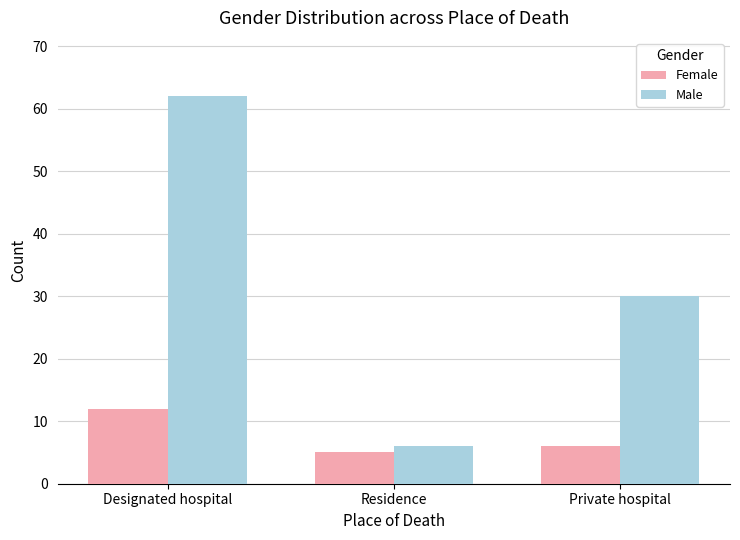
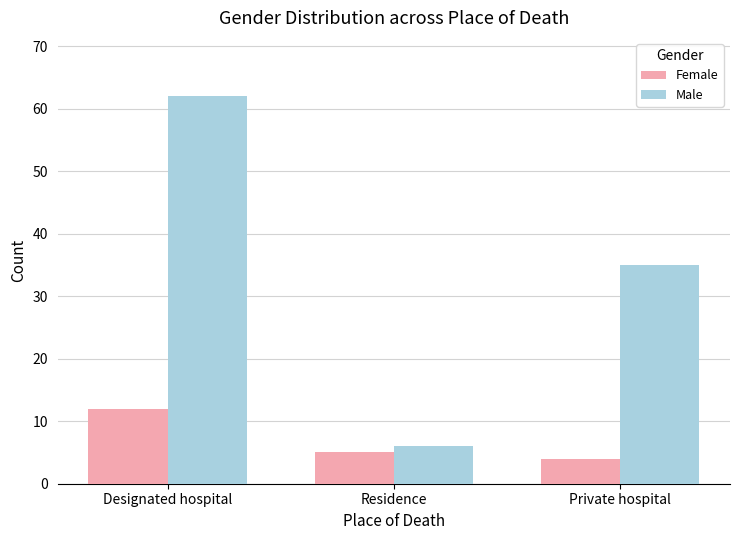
Female, Private hospital: 6 -> 4
Male, Private hospital: 30 -> 35
